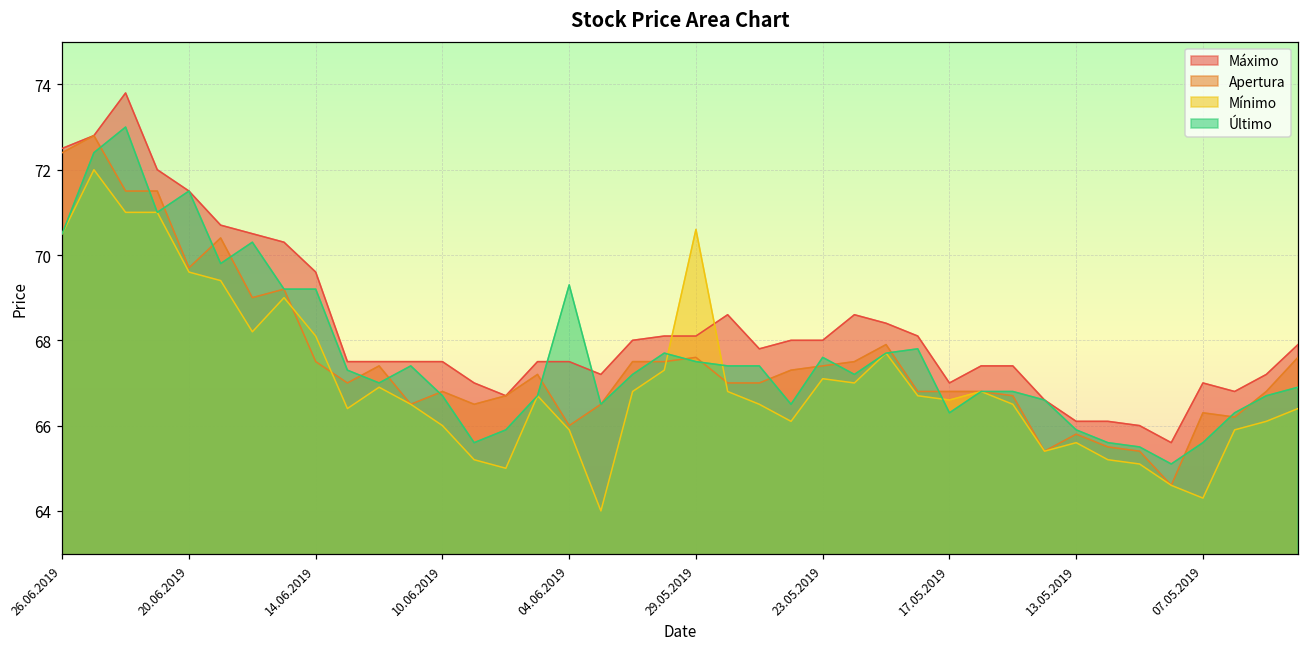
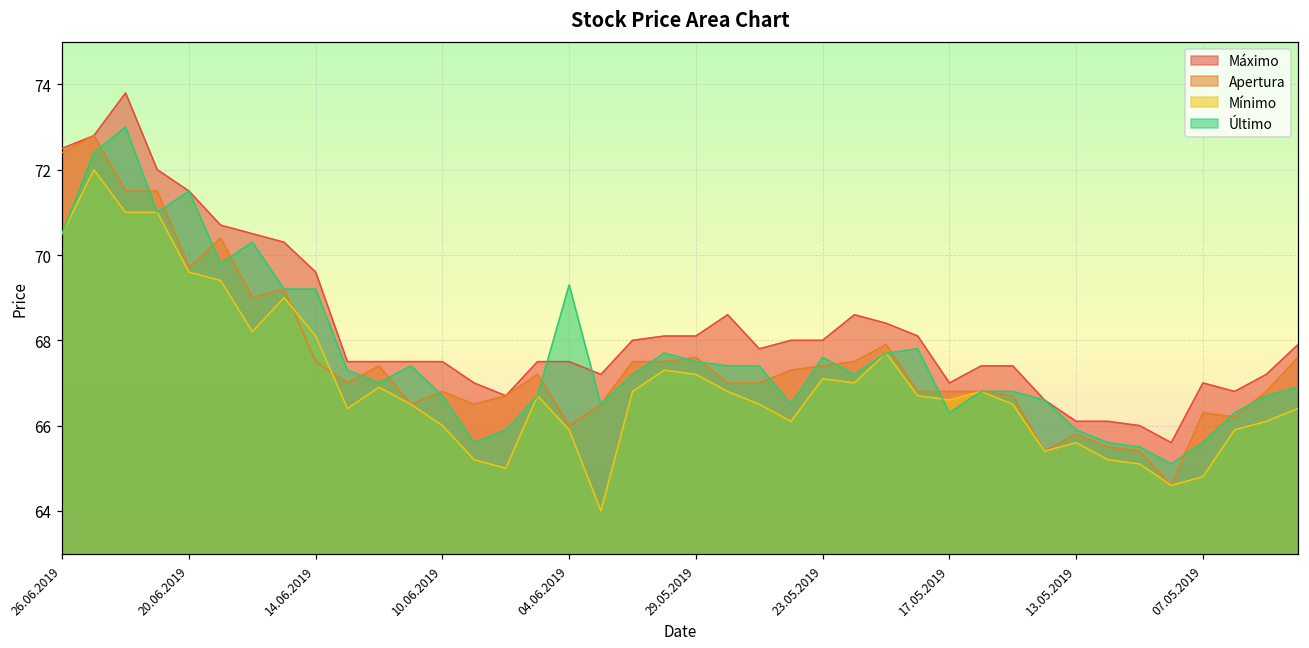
Mínimo, 29.05.2019: 70.6 -> 67.2
Mínimo, 07.05.2019: 64.3 -> 64.8
